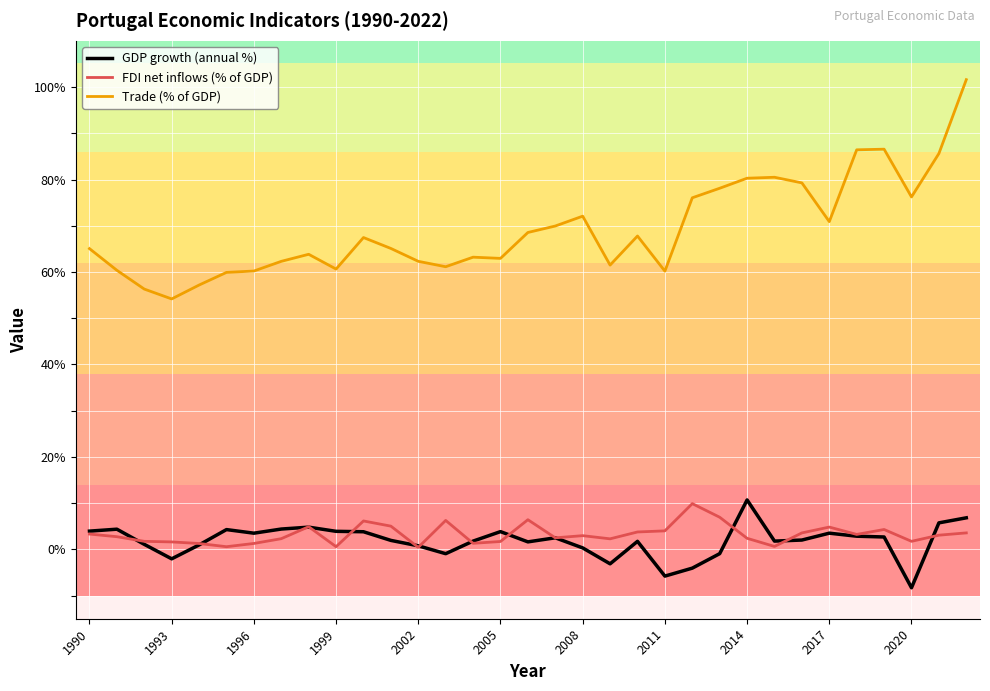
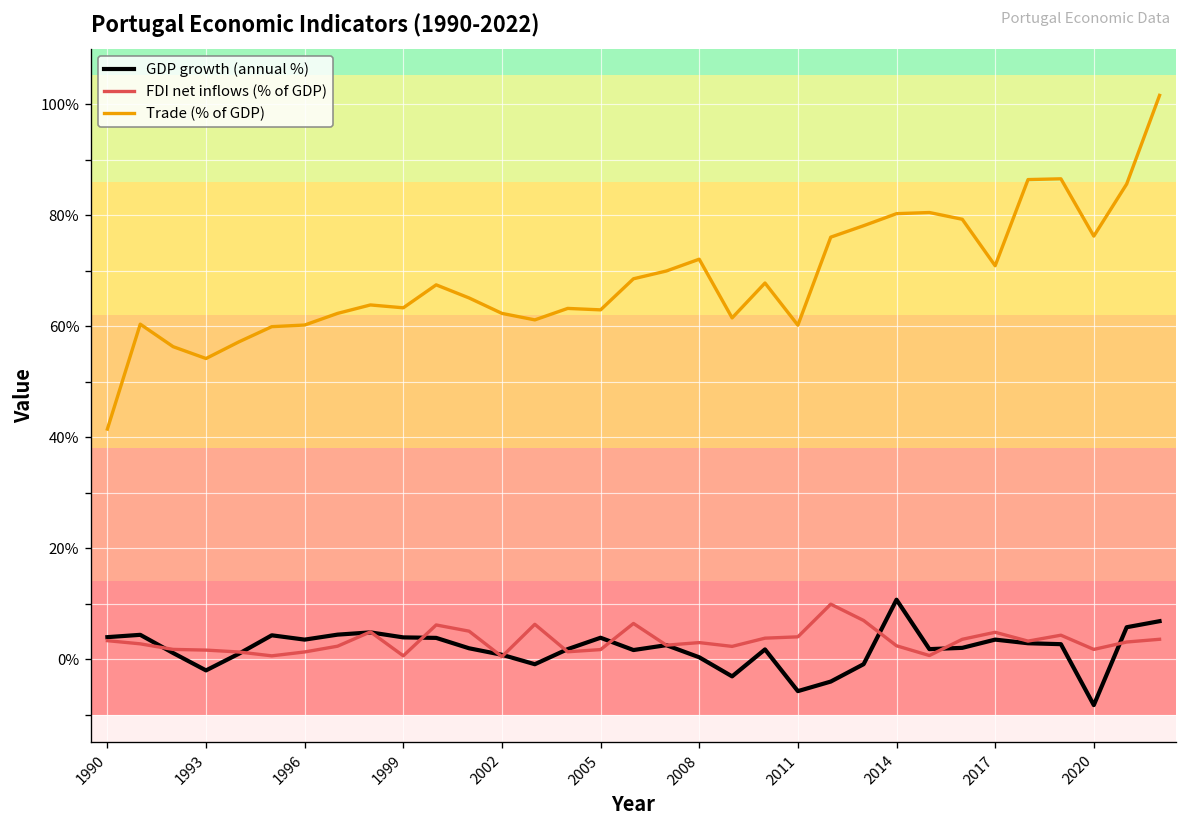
Trade (% of GDP), 1990: 65% -> 41%
Trade (% of GDP), 1999: 61% -> 63%
